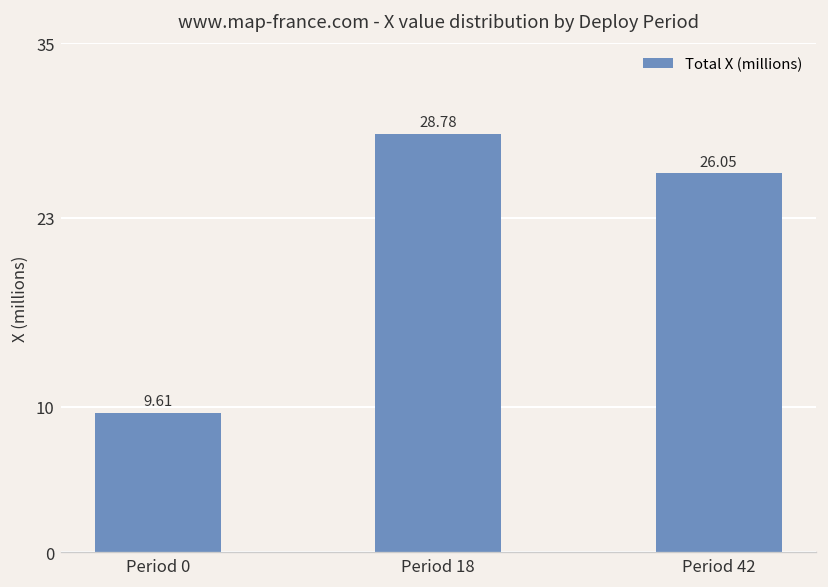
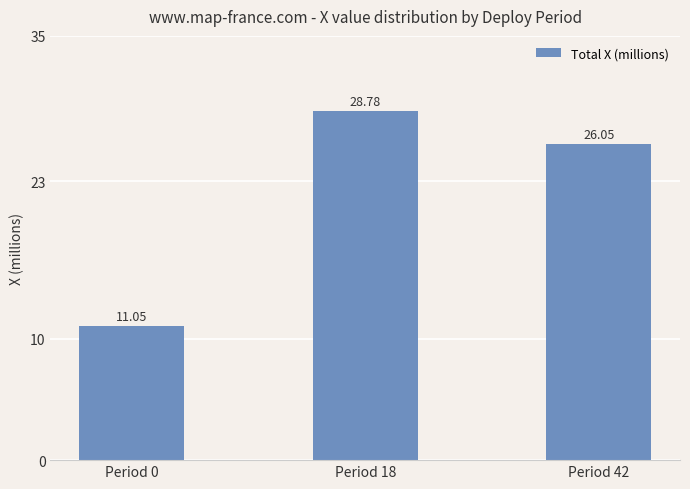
Period 0: 9.61 -> 11.05
